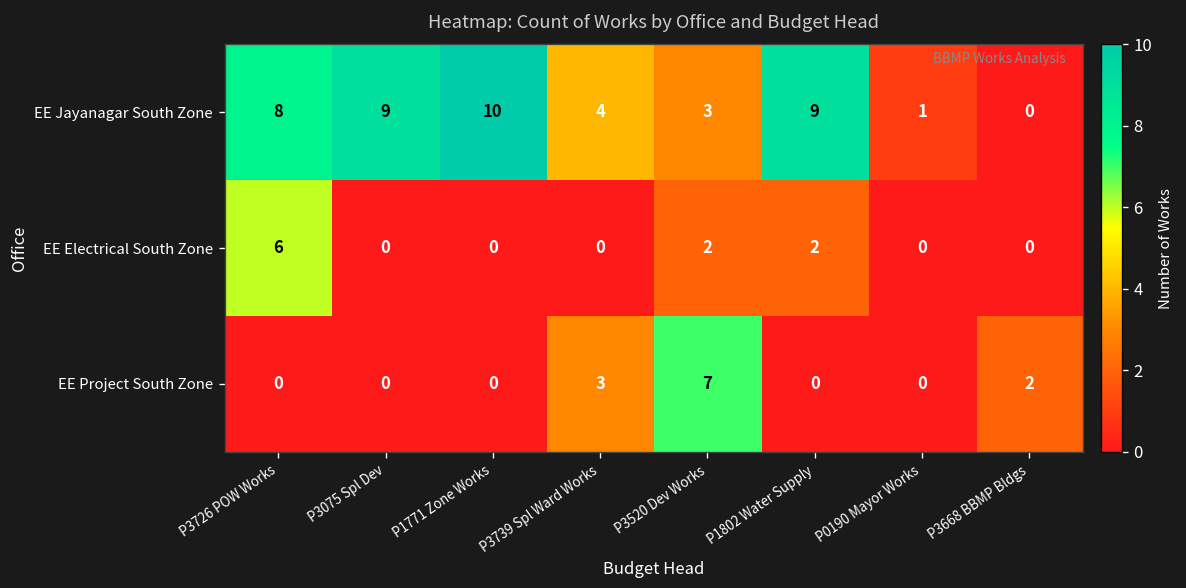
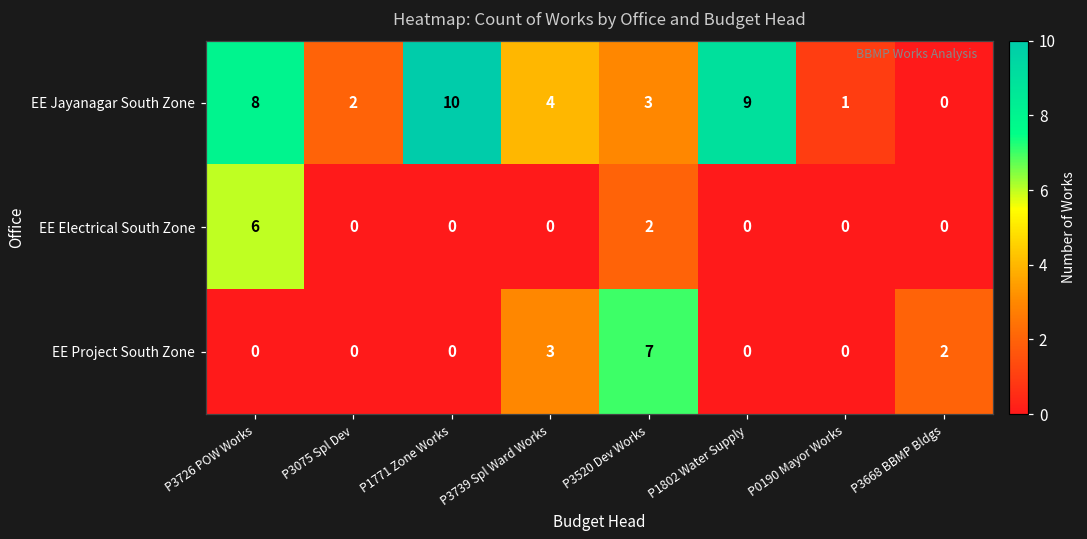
EE Jayanagar South Zone, P3075 Spl Dev: 9 -> 2
EE Electrical South Zone, P1802 Water Supply: 2 -> 0
